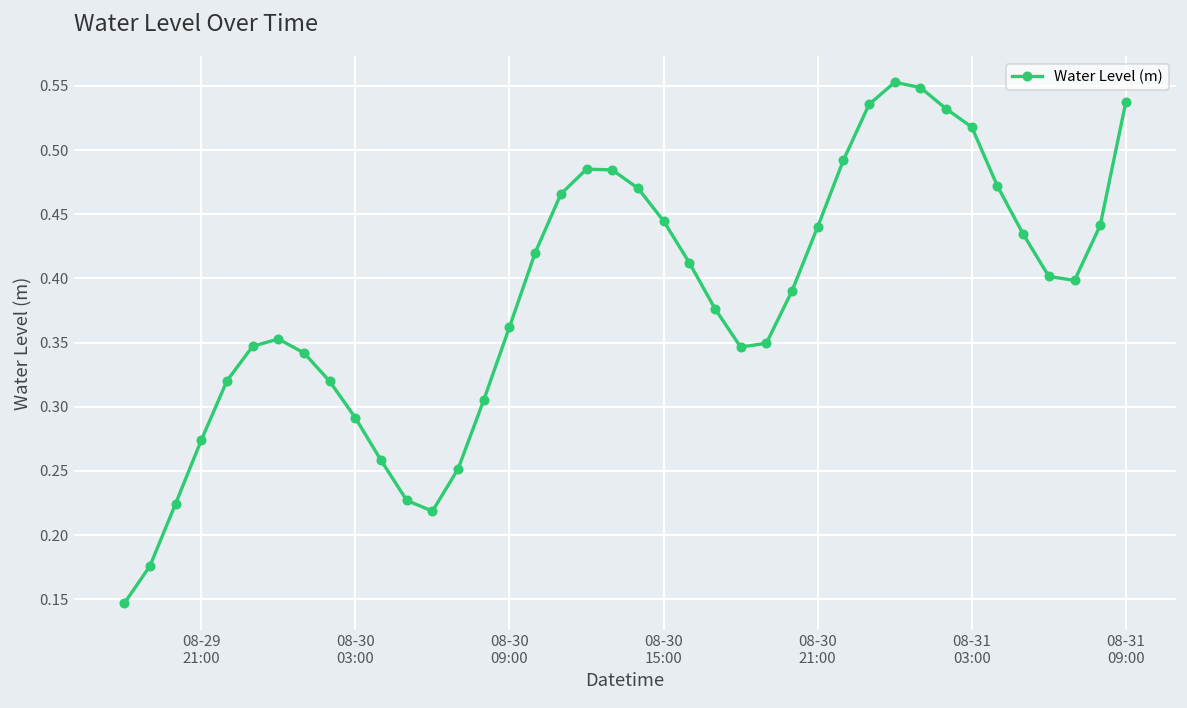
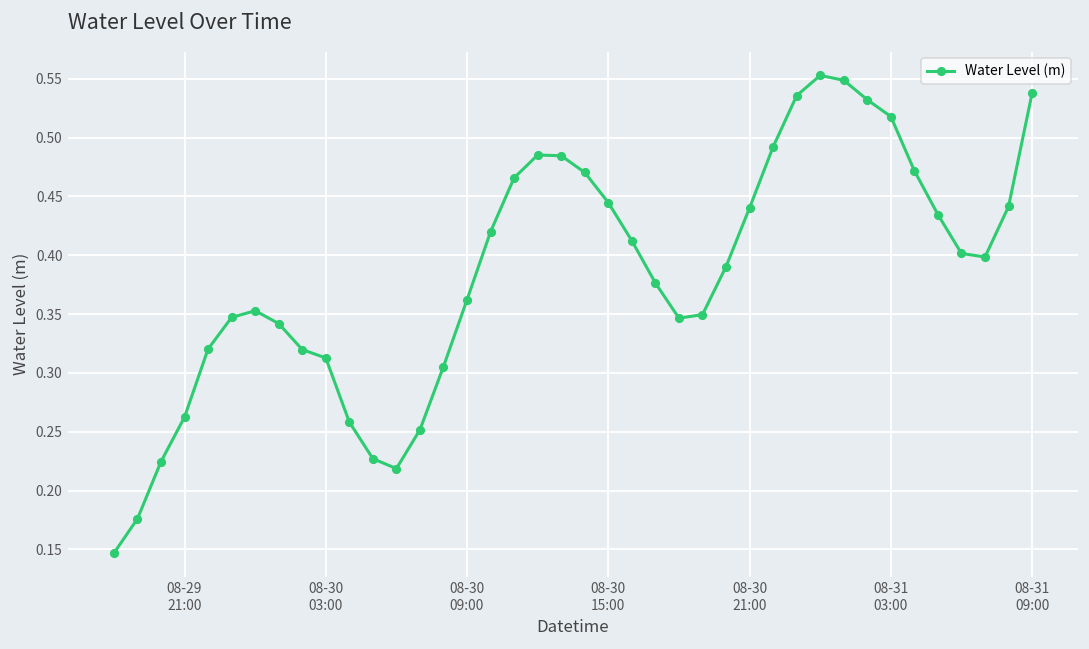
08-29 21:00: 0.274 -> 0.262
08-30 03:00: 0.291 -> 0.313
